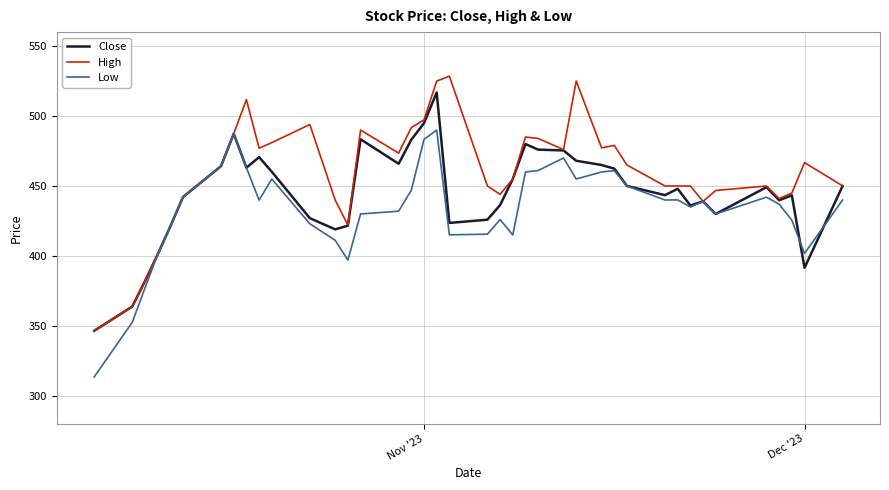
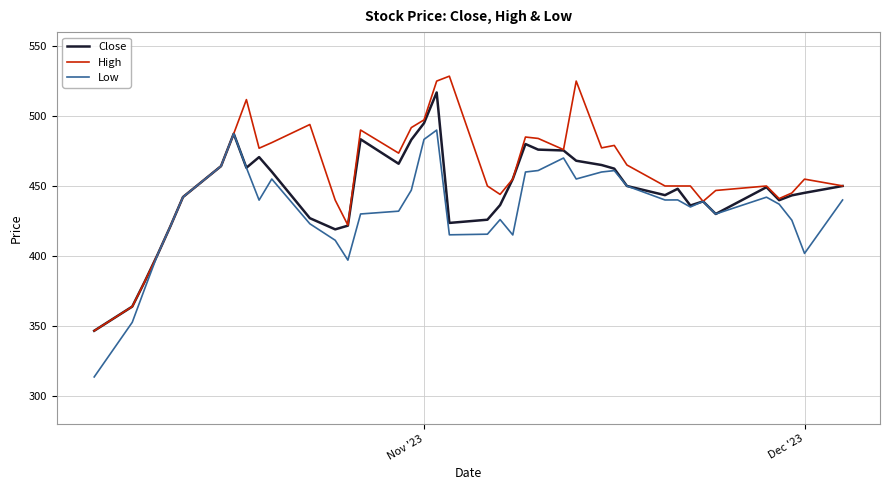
Close, Dec '23: 392 -> 445
High, Dec '23: 467 -> 455
